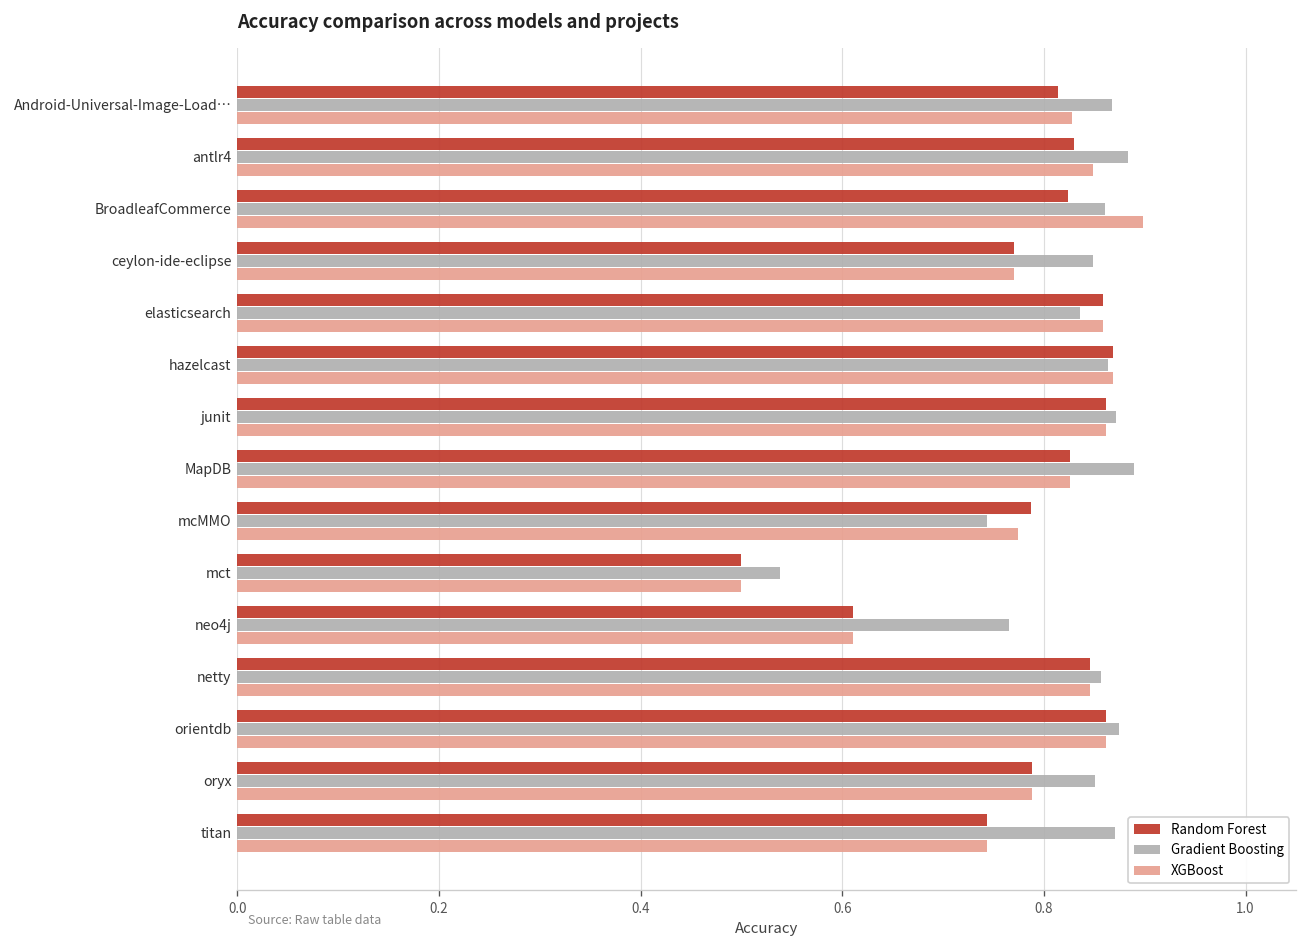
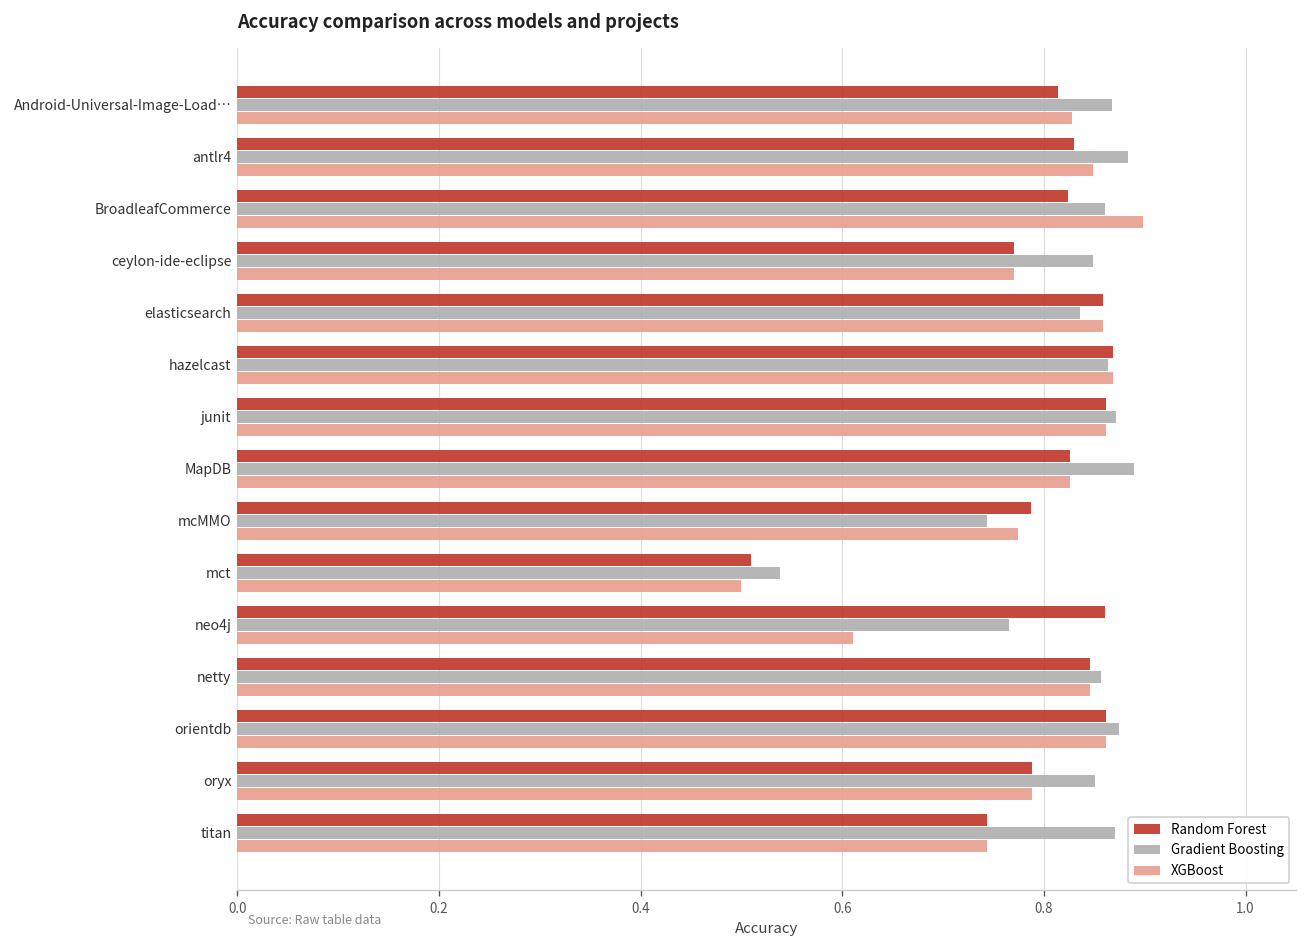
Random Forest, mct: 0.50 -> 0.51
Random Forest, neo4j: 0.61 -> 0.86
